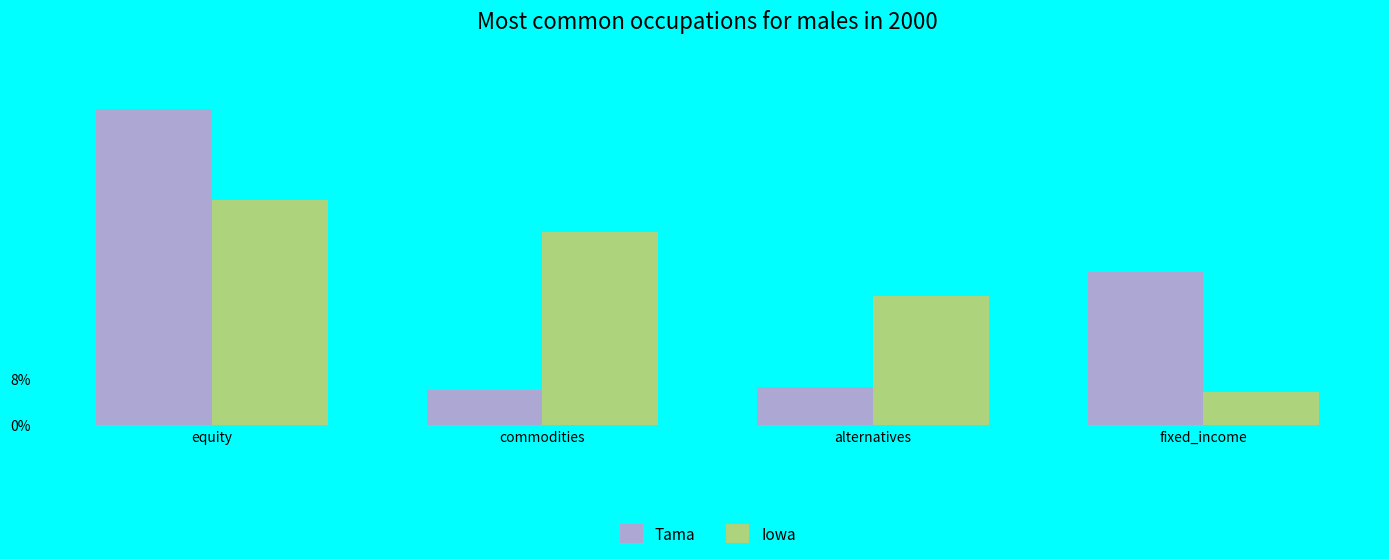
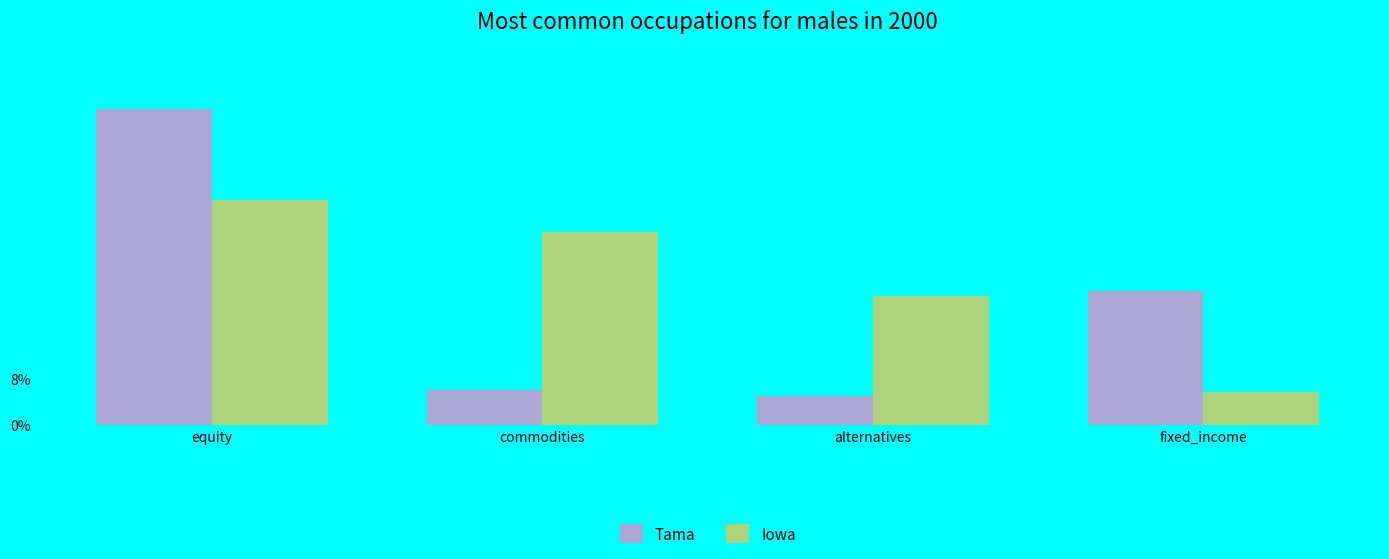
Tama, alternatives: 7% -> 5%
Tama, fixed_income: 26% -> 23%
